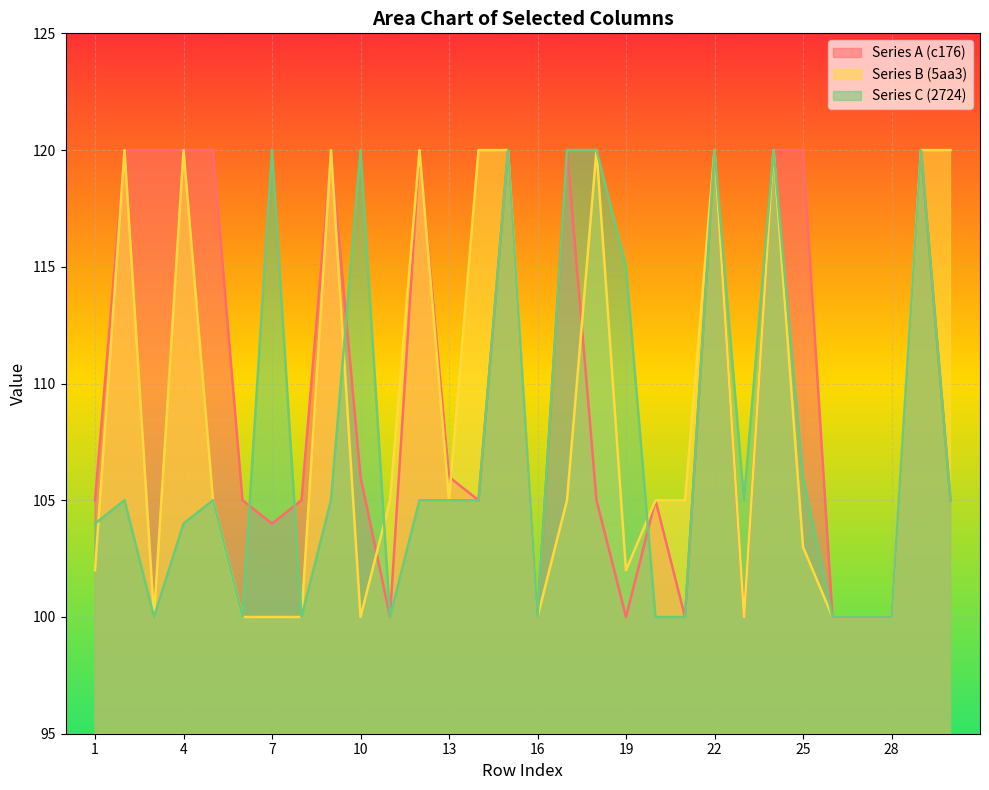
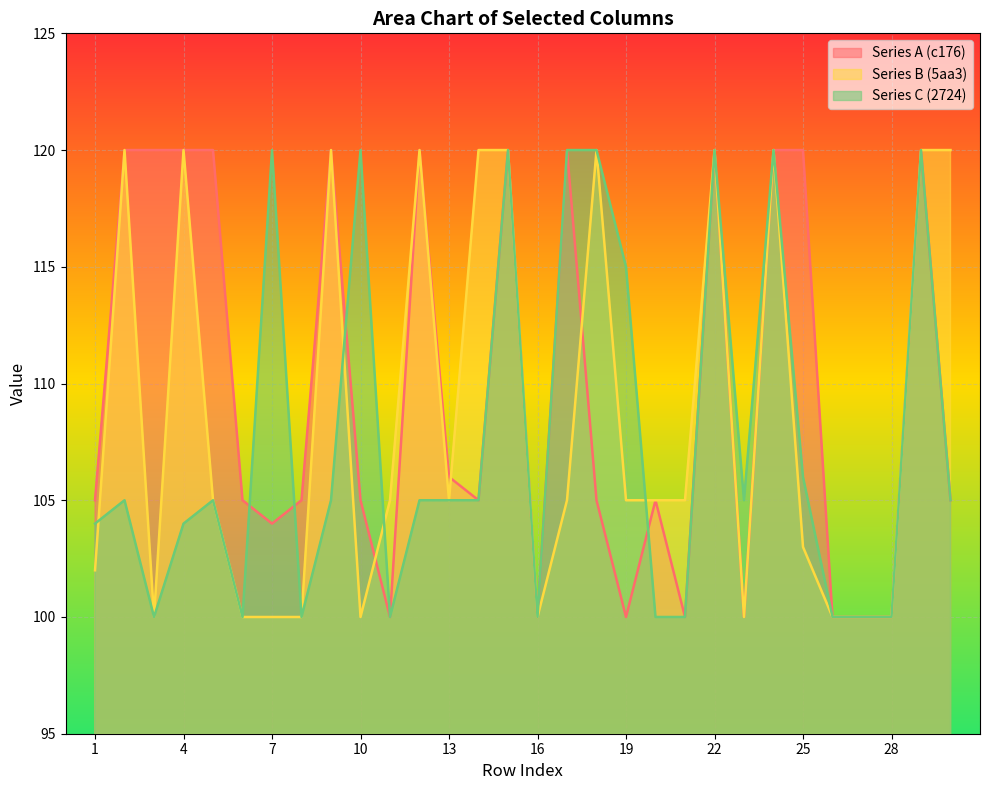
Series A (c176), 10: 106 -> 105
Series B (5aa3), 19: 102 -> 105
